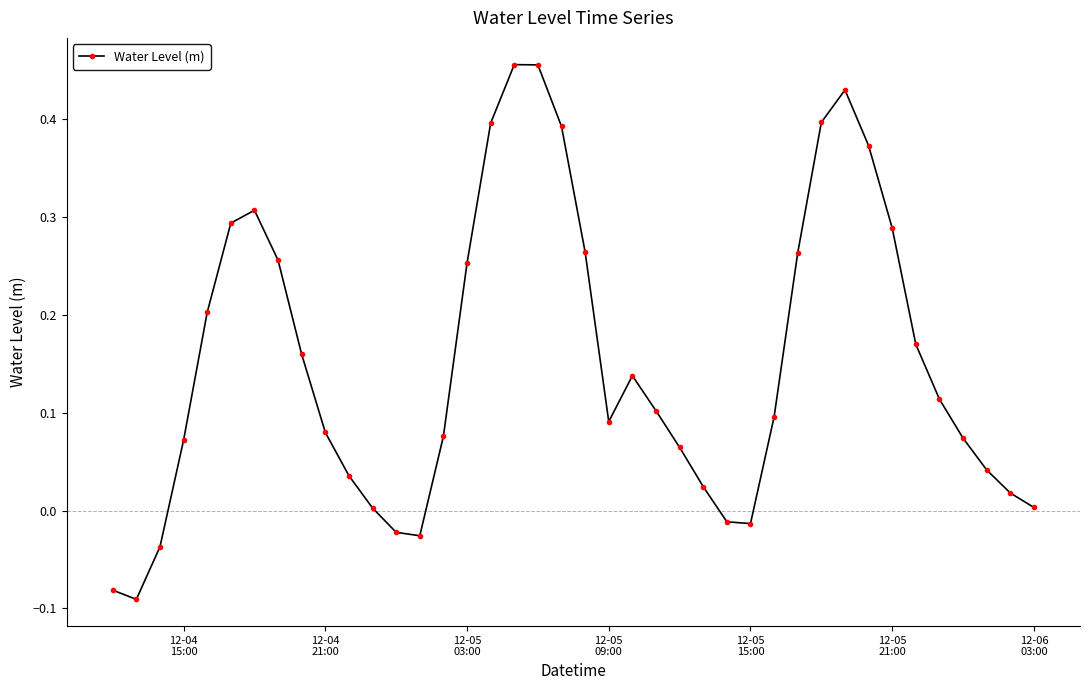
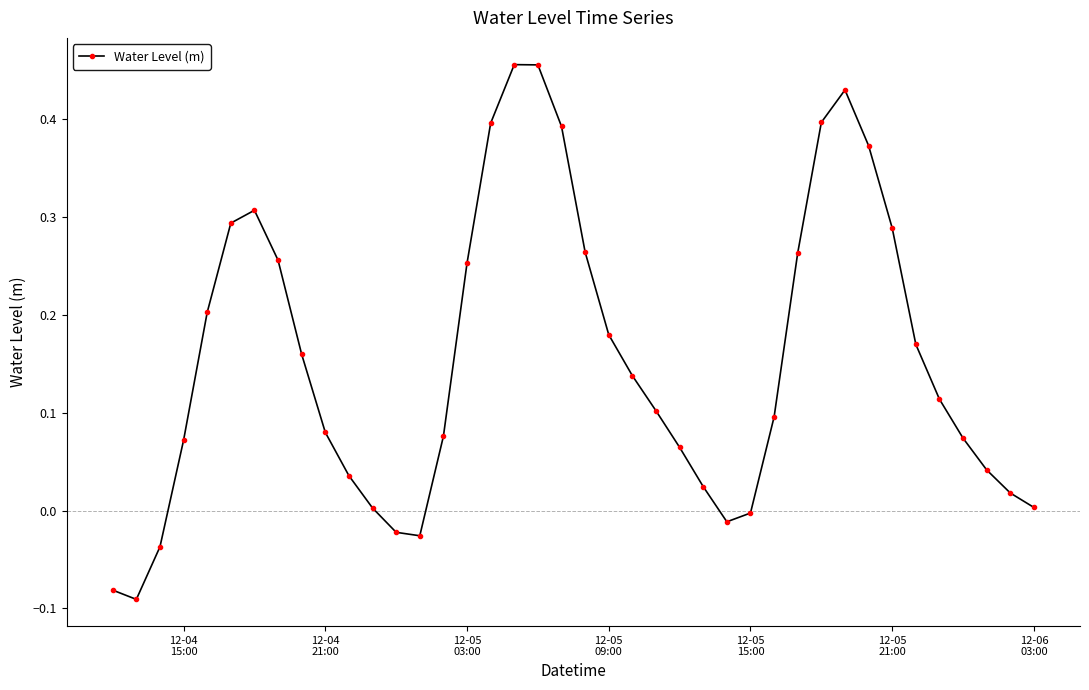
12-05 09:00: 0.09 -> 0.18
12-05 15:00: -0.01 -> 0.00
